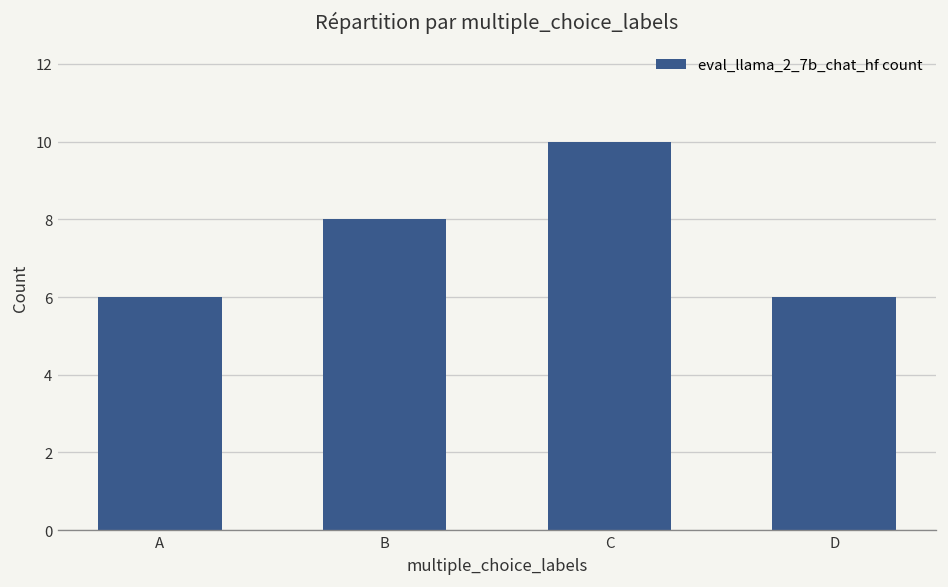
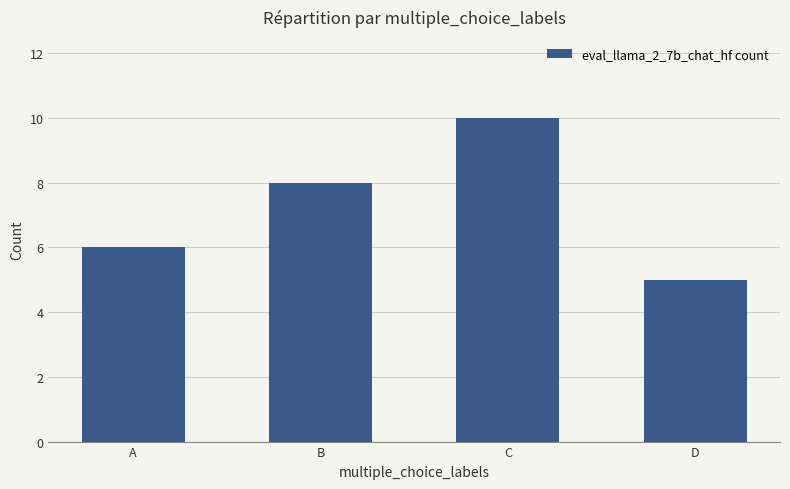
D: 6 -> 5
